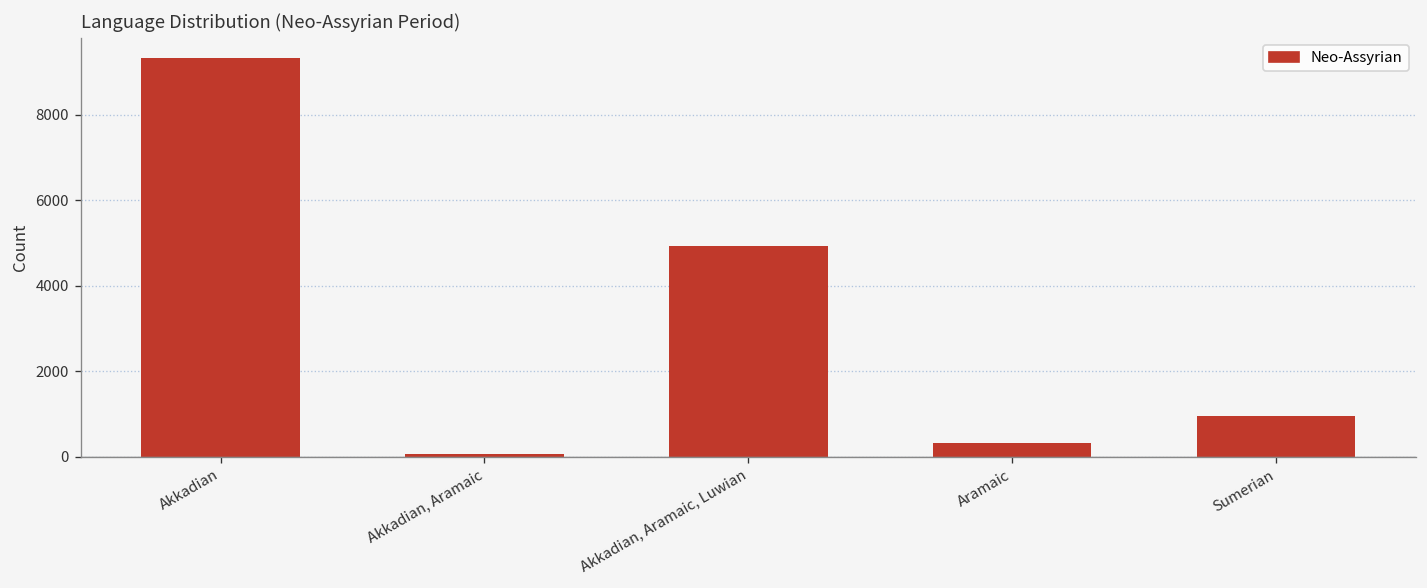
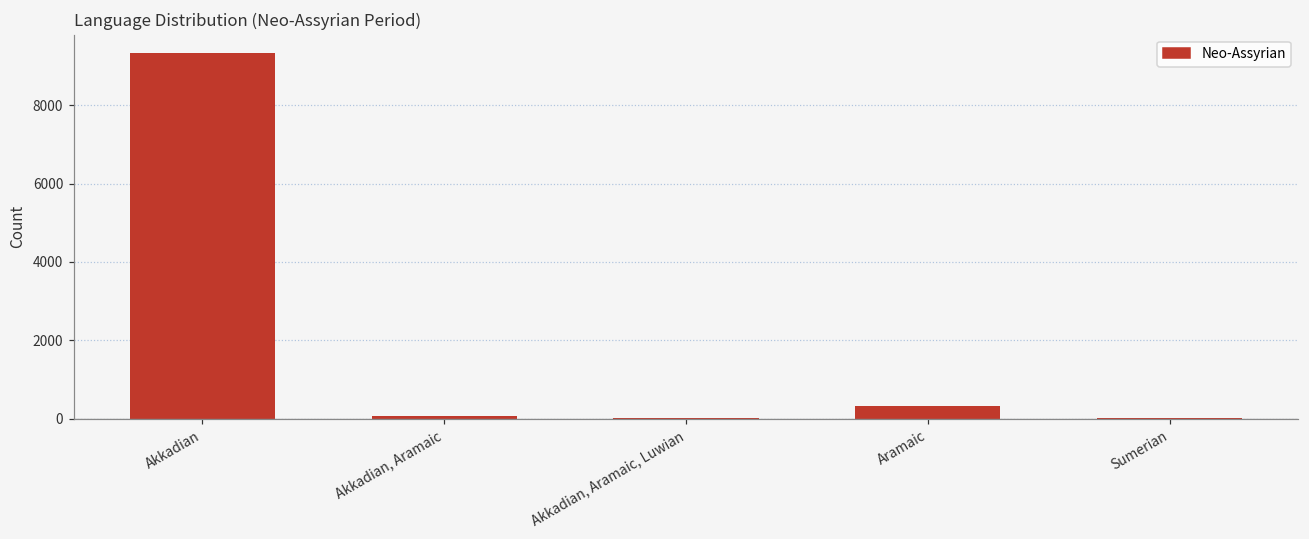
Akkadian, Aramaic, Luwian: 4900 -> 0
Sumerian: 1000 -> 0
